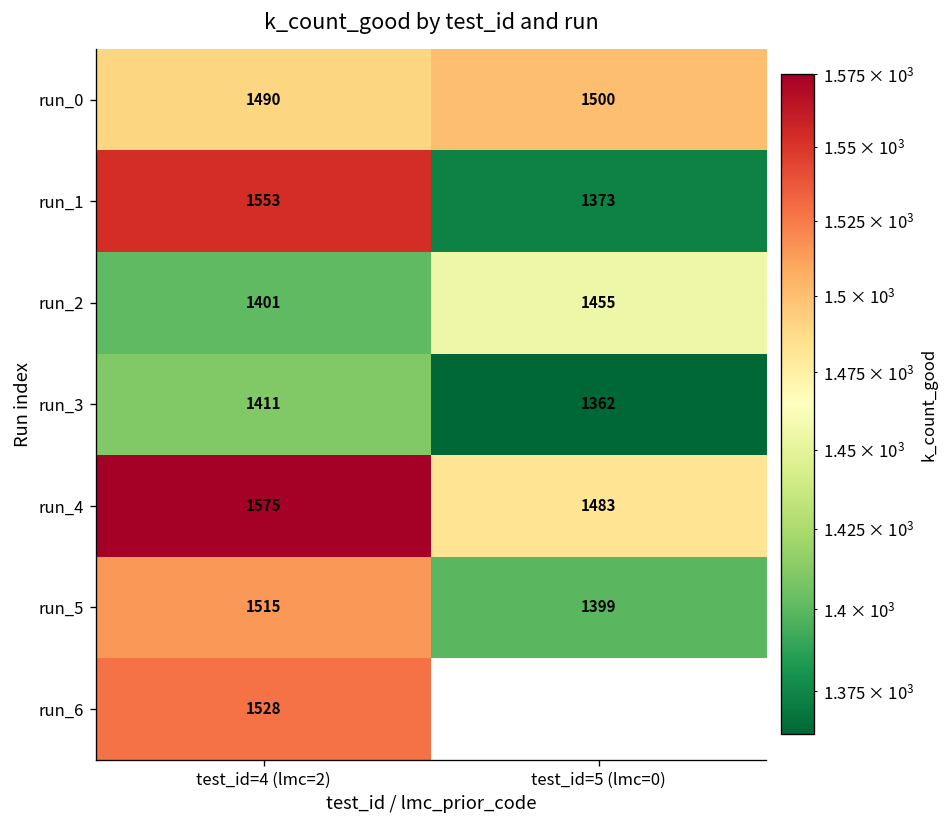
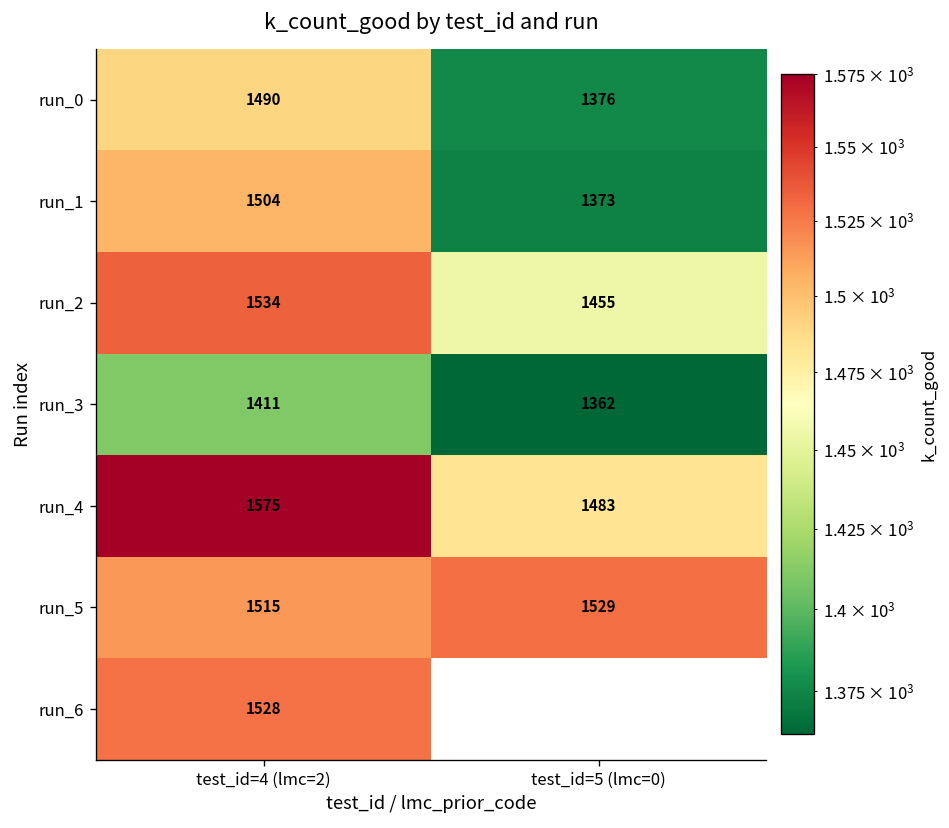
run_0, test_id=5 (lmc=0): 1500 -> 1376
run_1, test_id=4 (lmc=2): 1553 -> 1504
run_2, test_id=4 (lmc=2): 1401 -> 1534
run_5, test_id=5 (lmc=0): 1399 -> 1529
